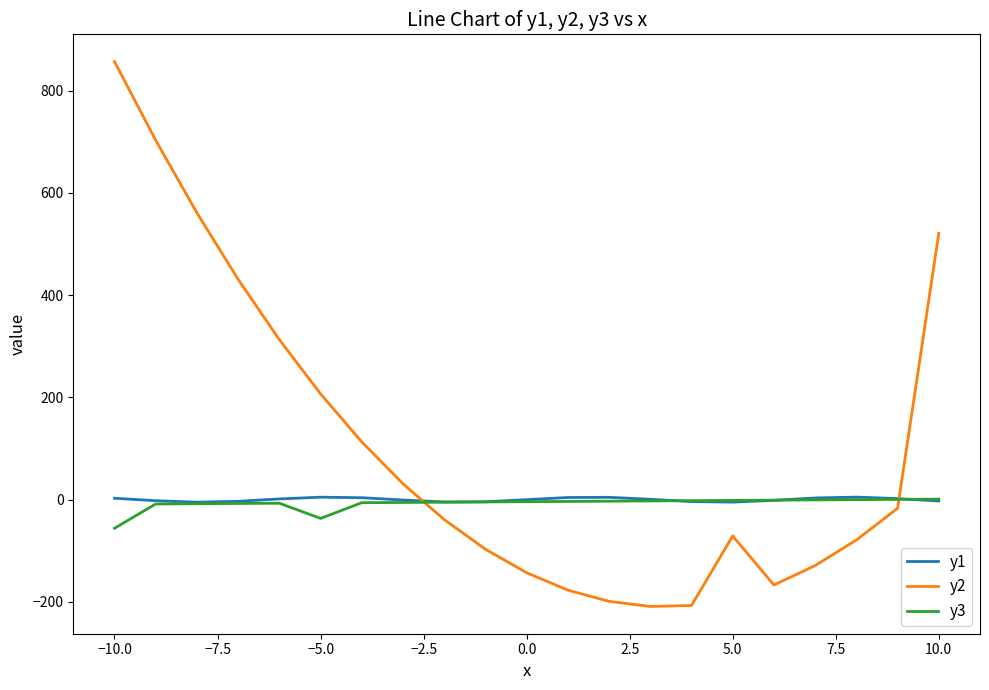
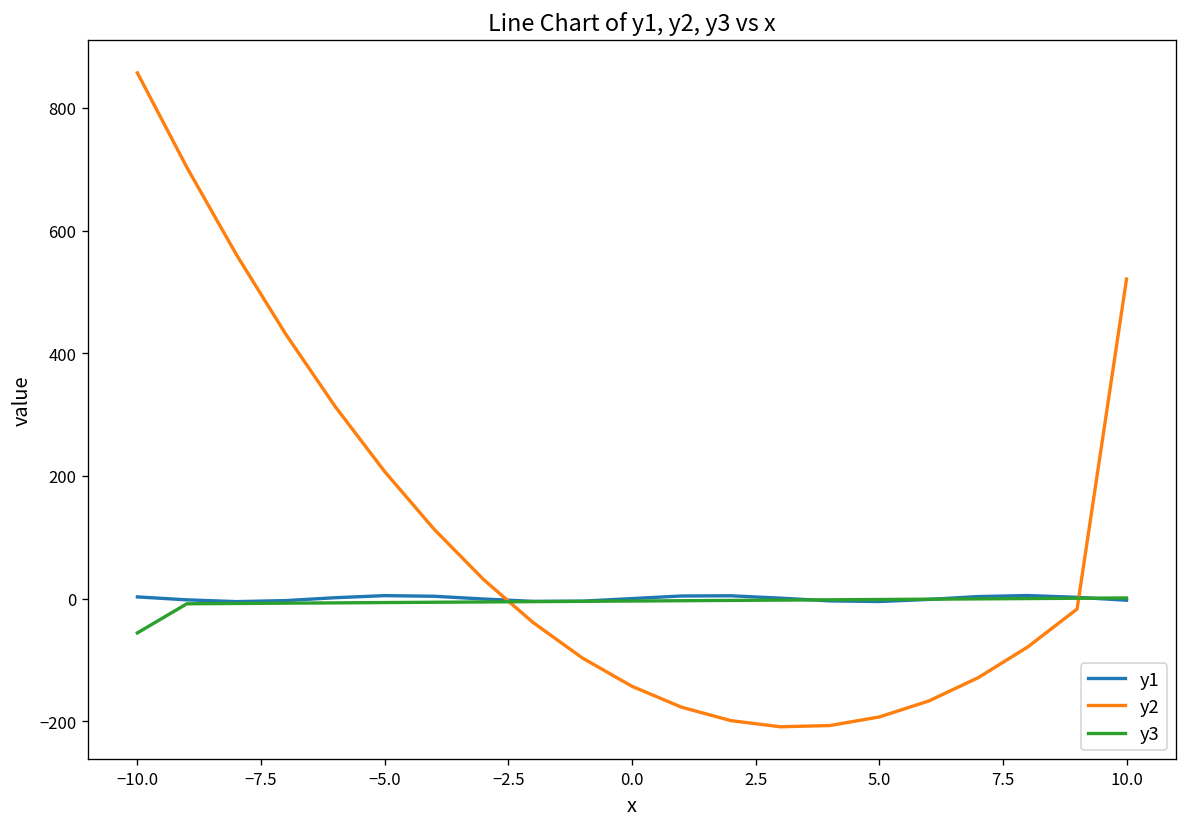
y3, −5.0: -40 -> -10
y2, 5.0: -70 -> -190
